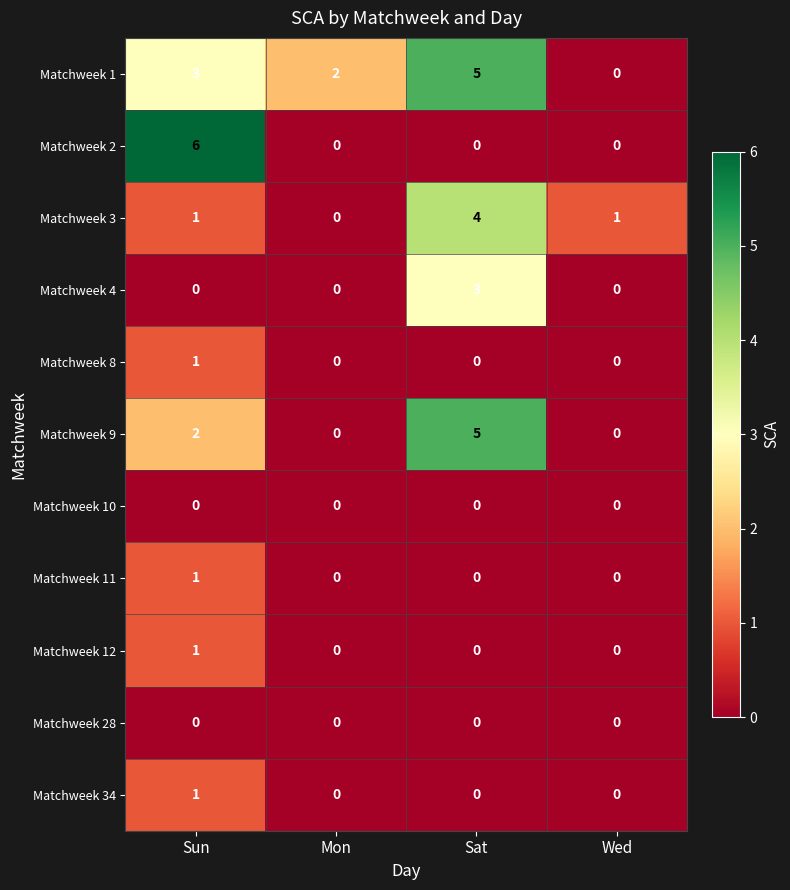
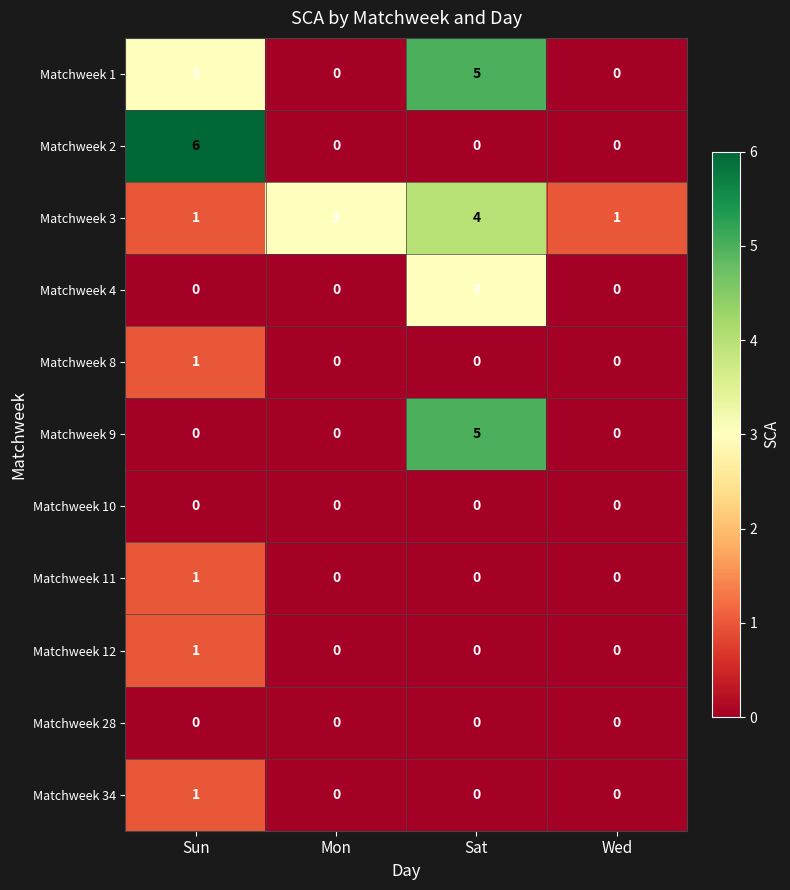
Matchweek 1, Mon: 2 -> 0
Matchweek 3, Mon: 0 -> 3
Matchweek 9, Sun: 2 -> 0
